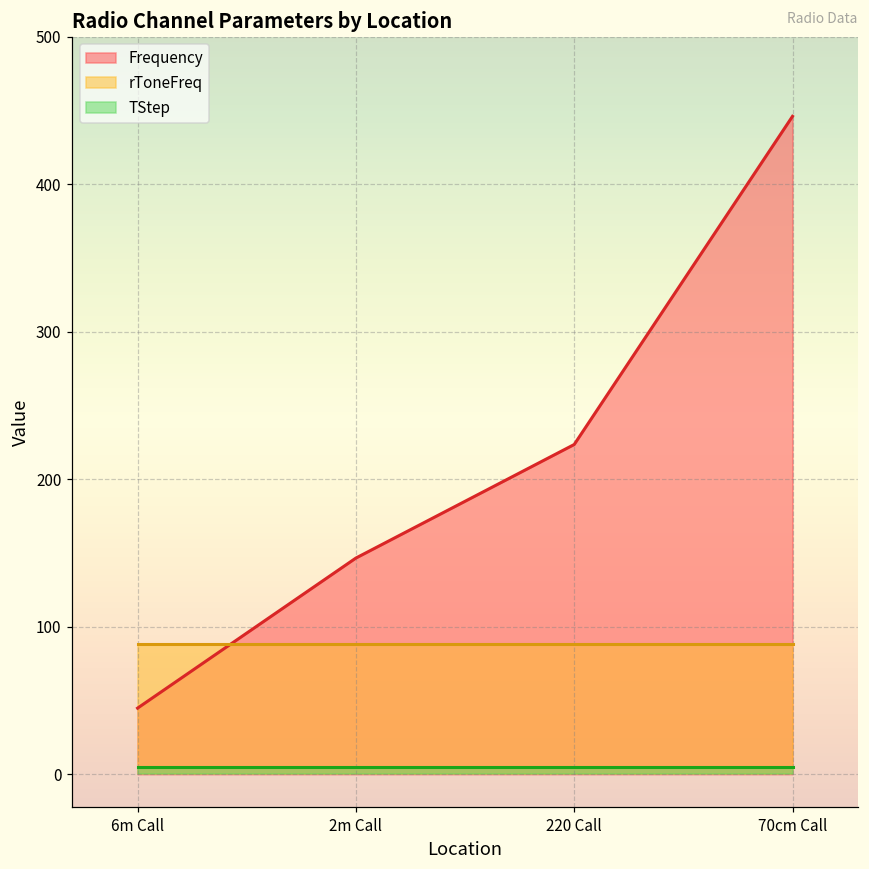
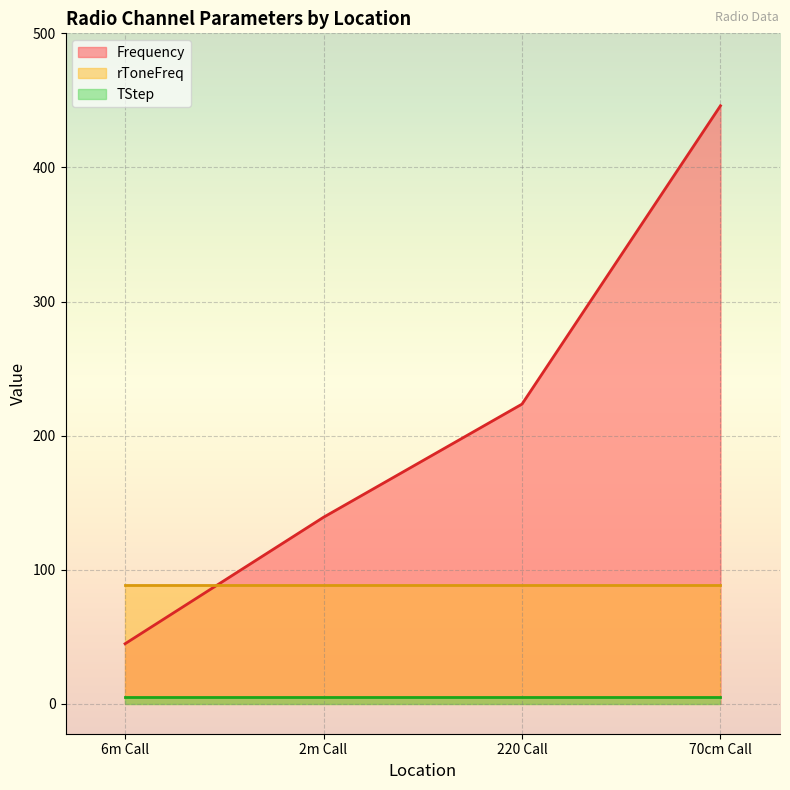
Frequency, 2m Call: 147 -> 139
